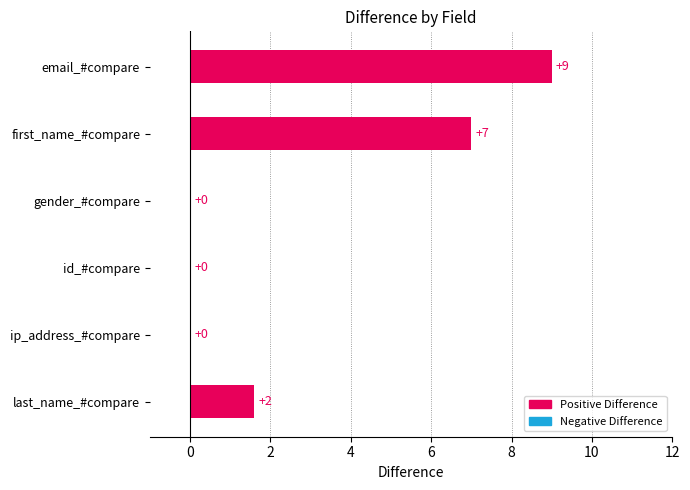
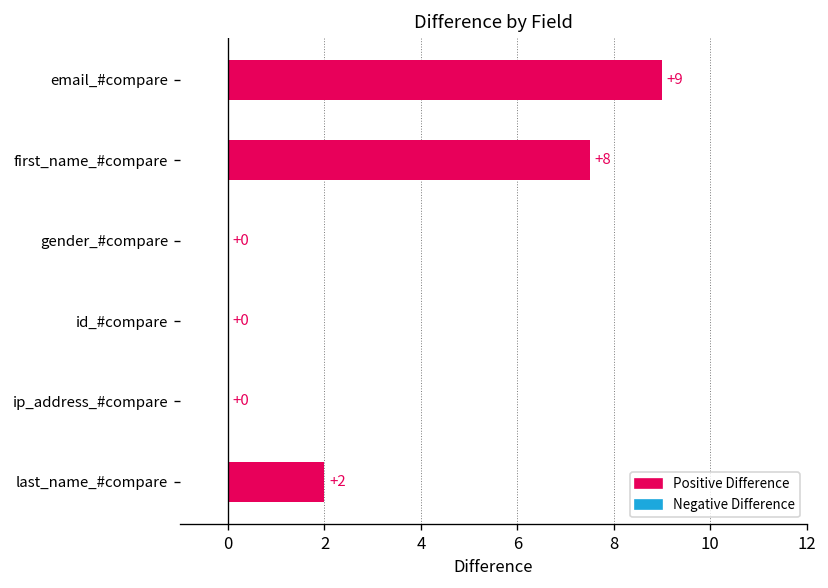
first_name_#compare: +7 -> +8
last_name_#compare: 1.6 -> 2.0
